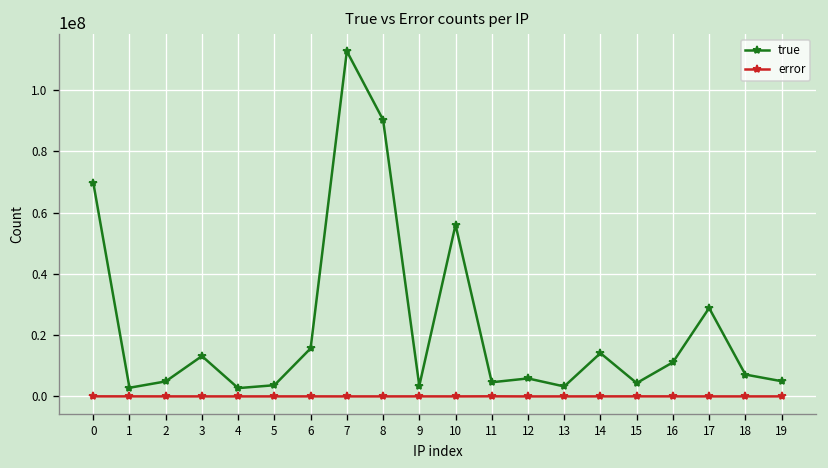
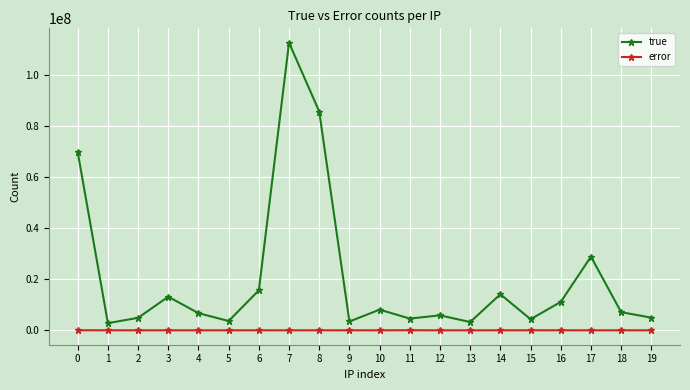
true, 4: 3000000 -> 7000000
true, 8: 90000000 -> 86000000
true, 10: 56000000 -> 8000000
